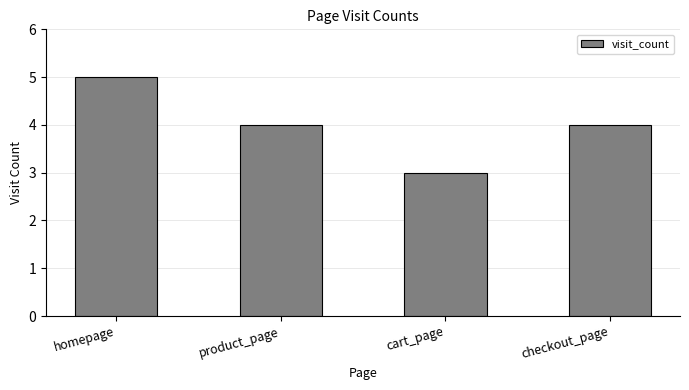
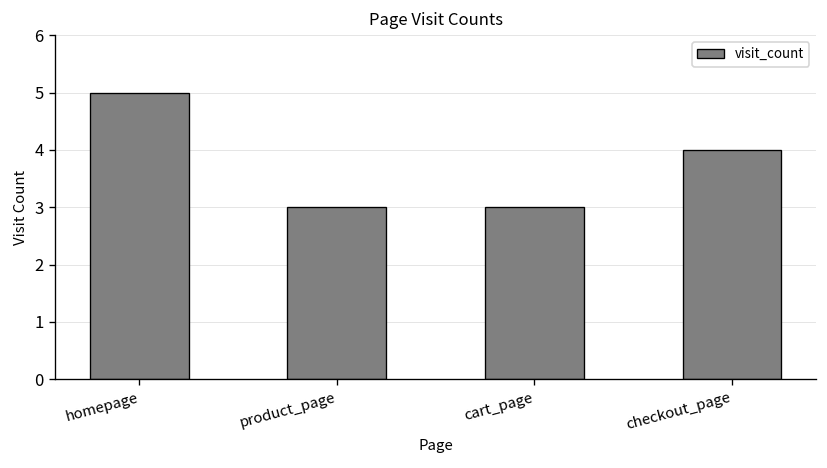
product_page: 4 -> 3
